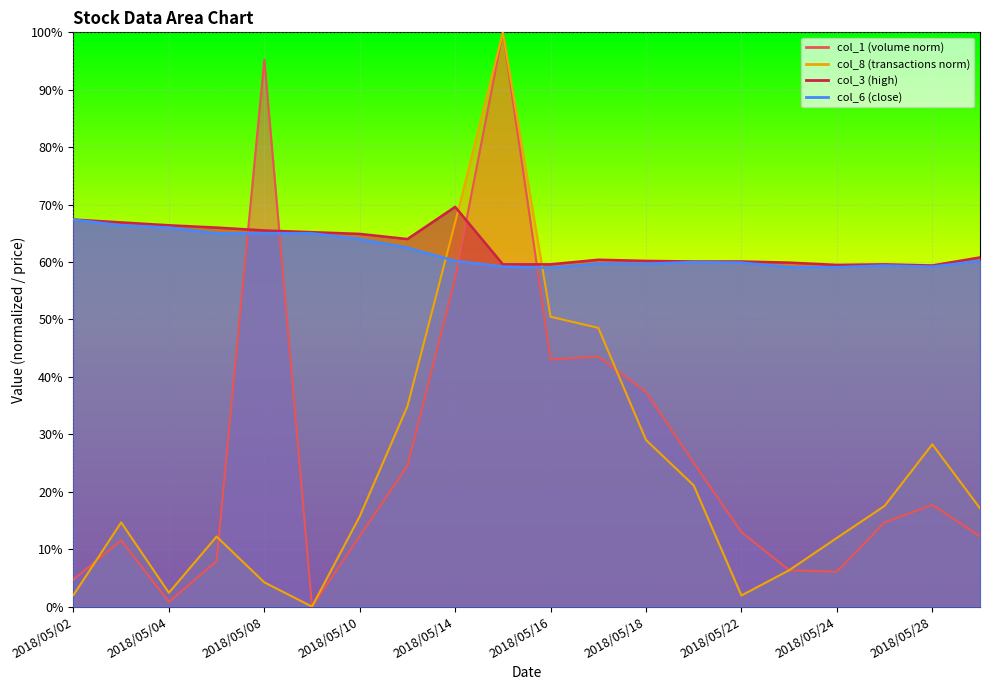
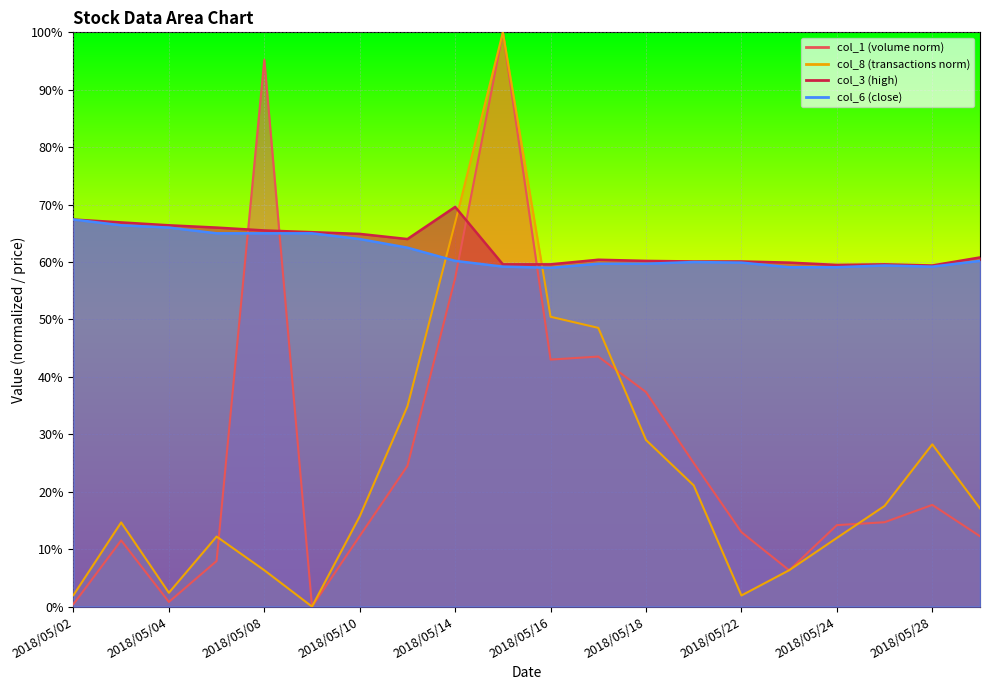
col_1 (volume norm), 2018/05/02: 5% -> 0%
col_8 (transactions norm), 2018/05/08: 4% -> 6%
col_1 (volume norm), 2018/05/24: 6% -> 14%
